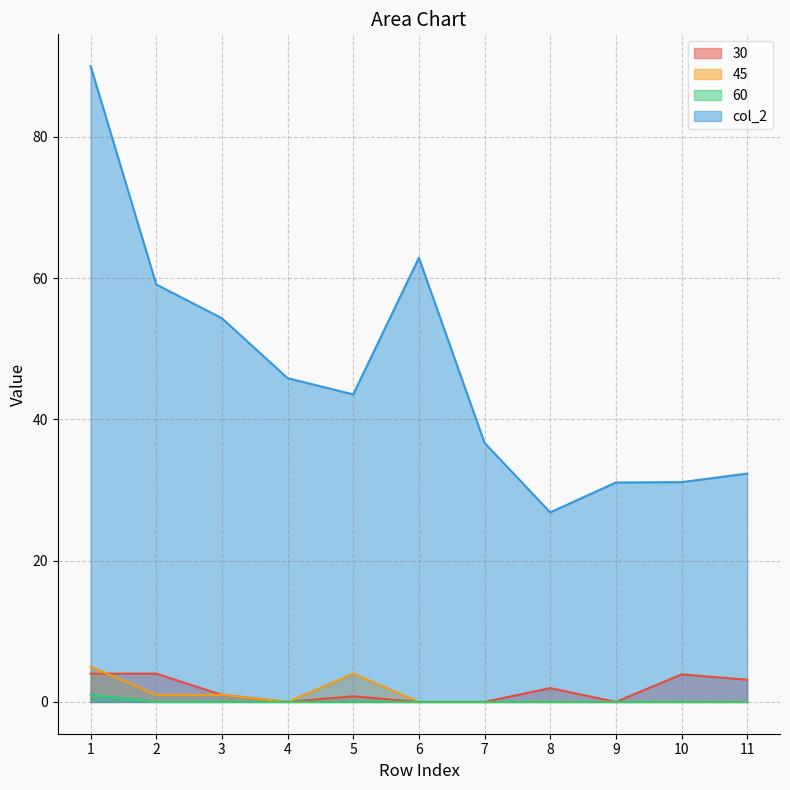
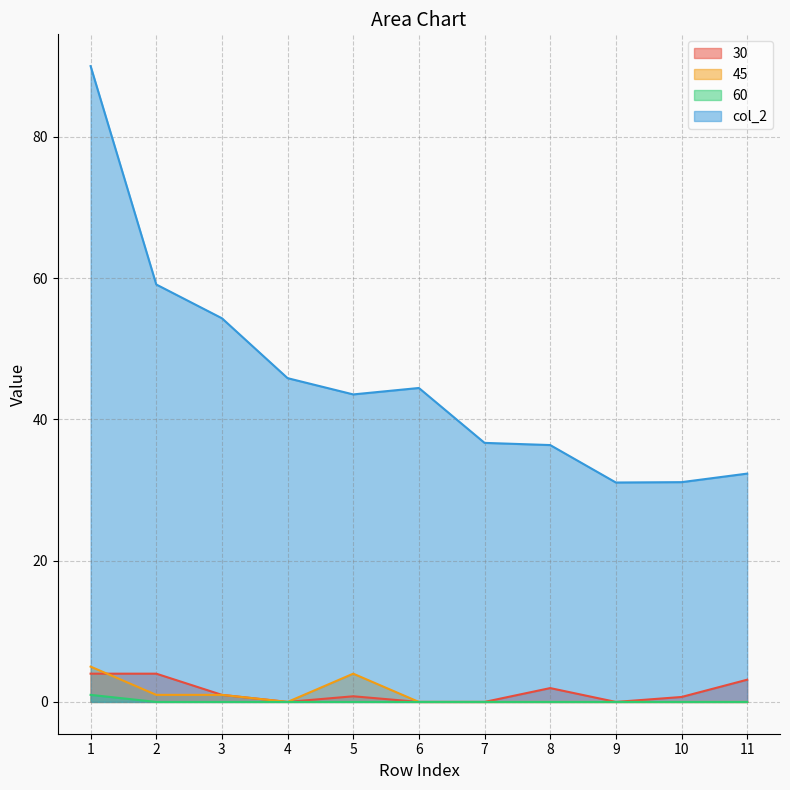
col_2, 6: 63 -> 44
col_2, 8: 27 -> 36
30, 10: 4 -> 1
